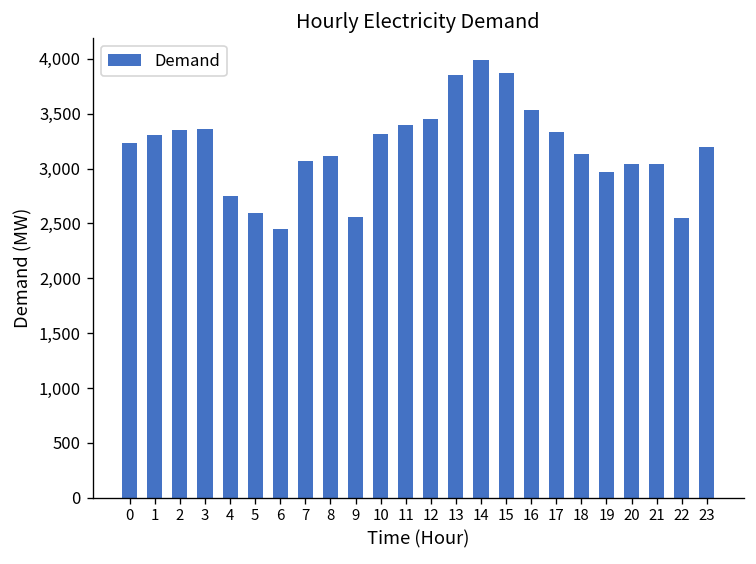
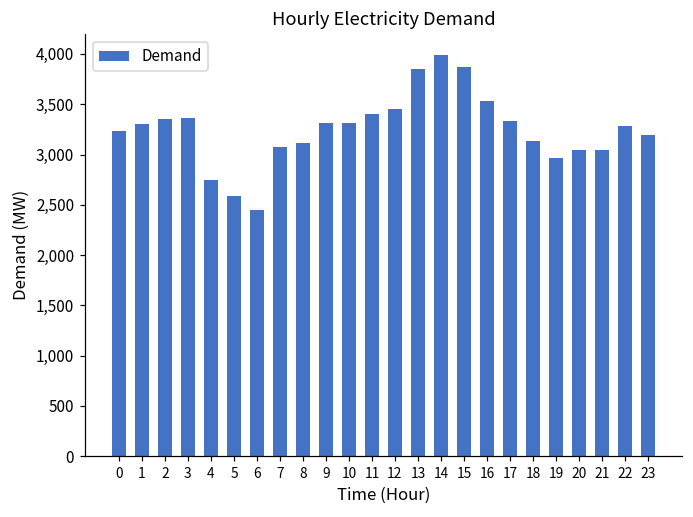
9: 2,600 -> 3,300
22: 2,600 -> 3,300
